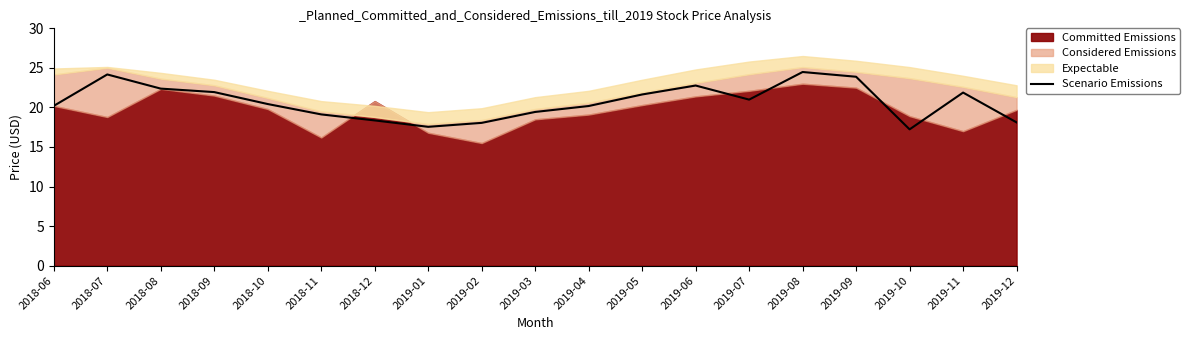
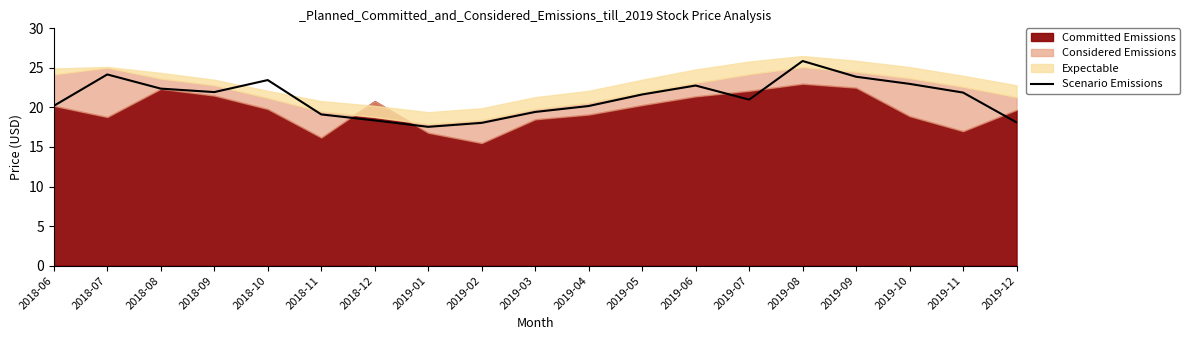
Scenario Emissions, 2018-10: 20 -> 23
Scenario Emissions, 2019-08: 24 -> 26
Scenario Emissions, 2019-10: 17 -> 23
